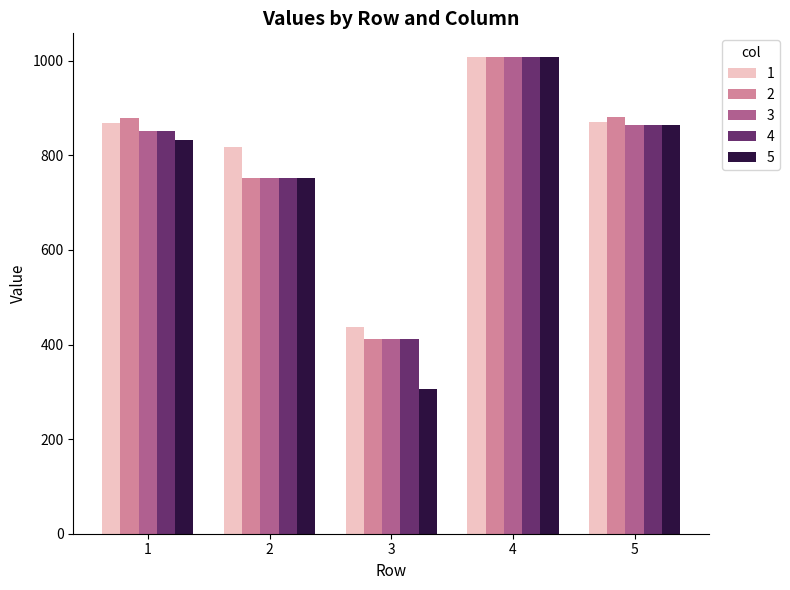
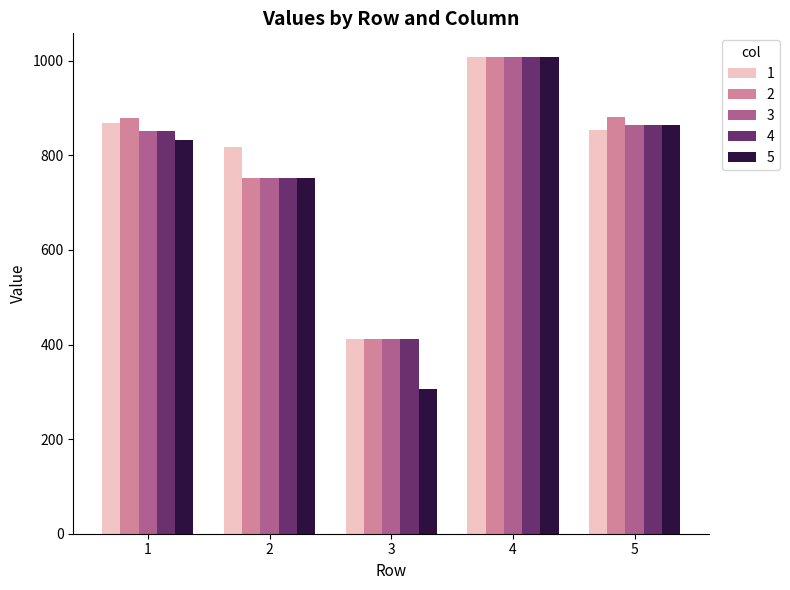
1, 3: 440 -> 410
1, 5: 870 -> 850
